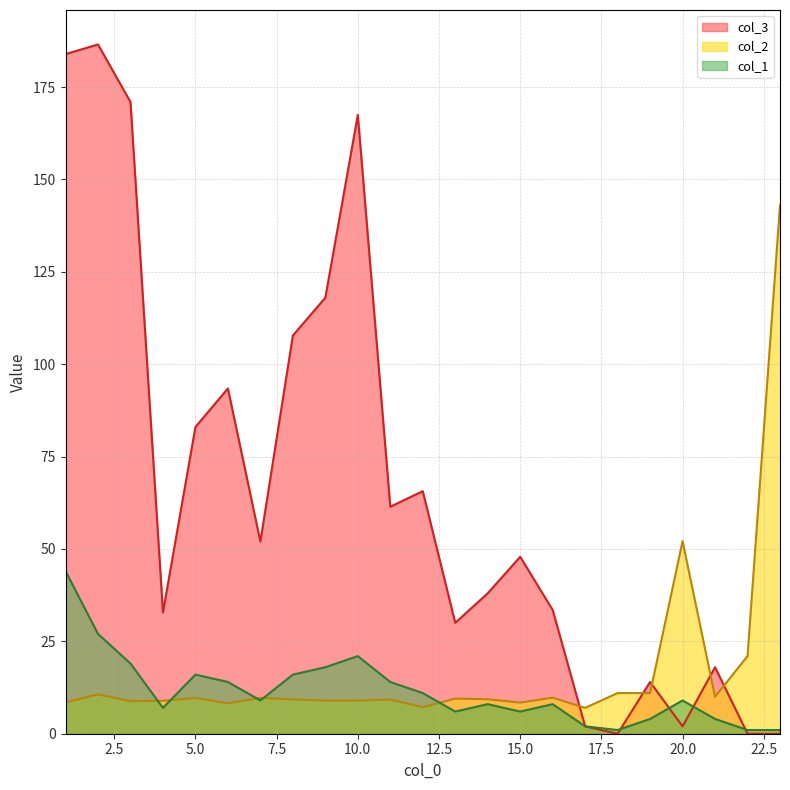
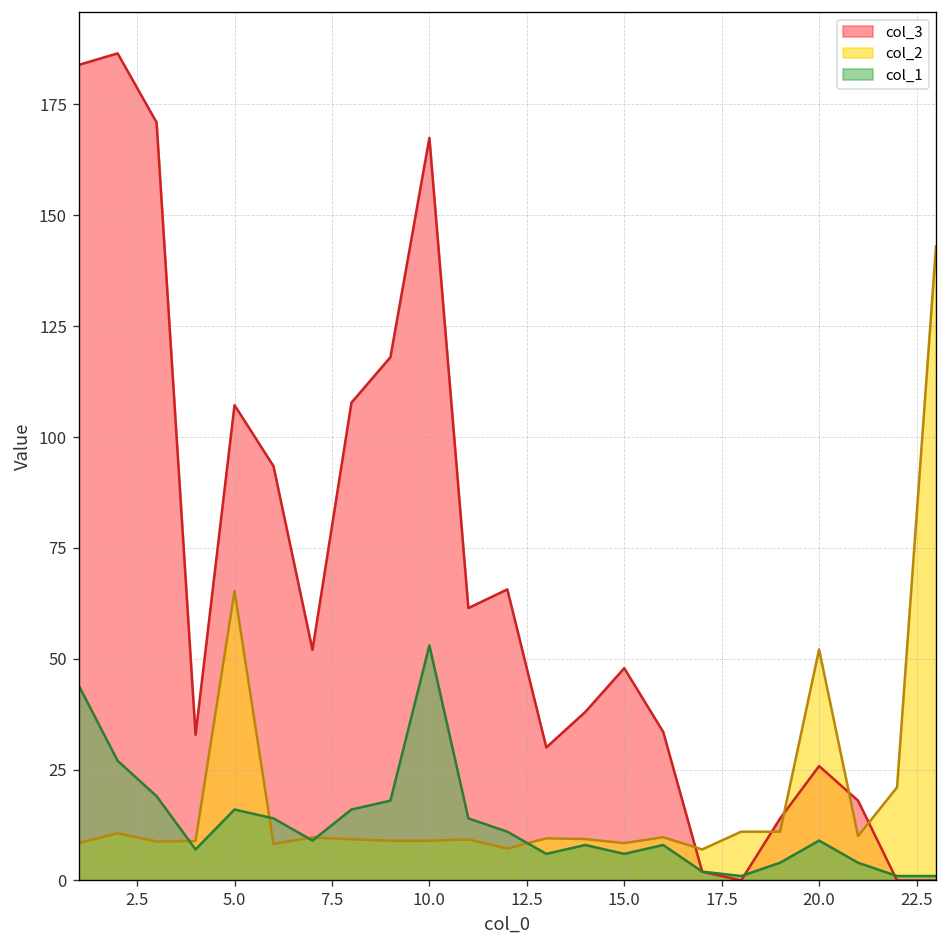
col_3, 5.0: 83 -> 107
col_2, 5.0: 10 -> 65
col_1, 10.0: 21 -> 53
col_3, 20.0: 2 -> 26
